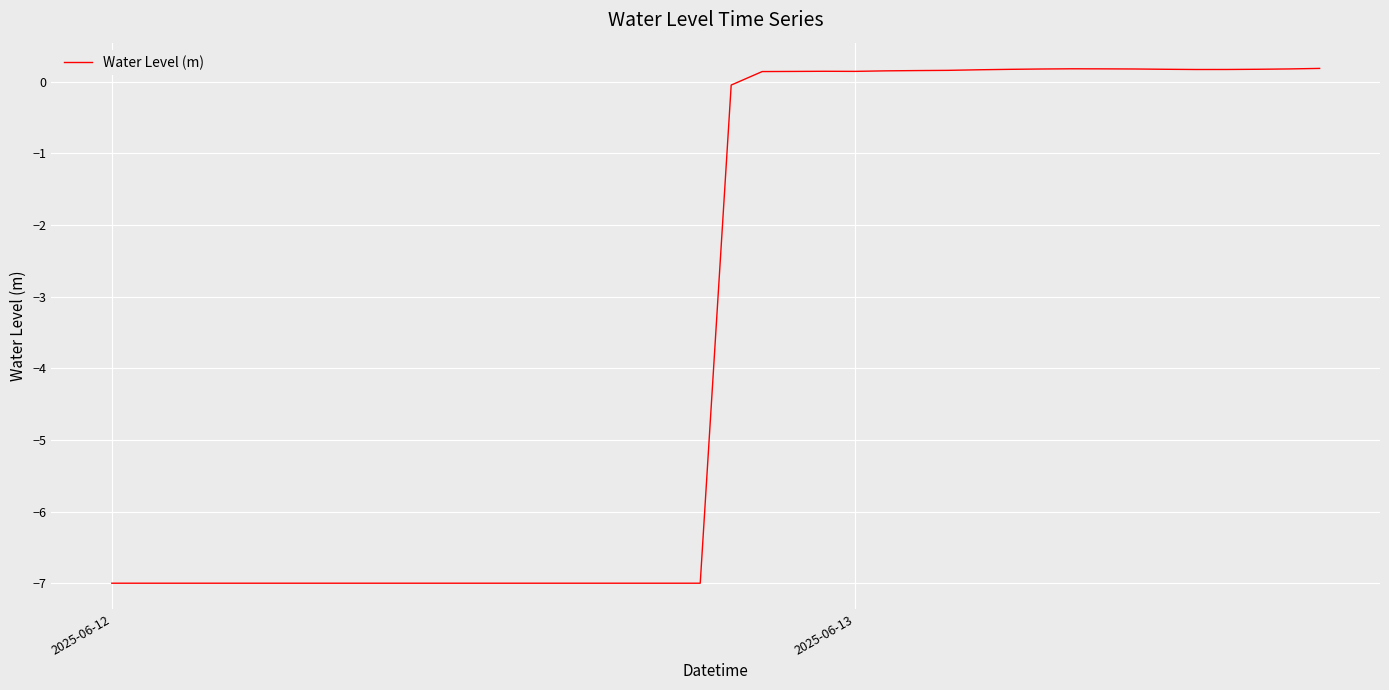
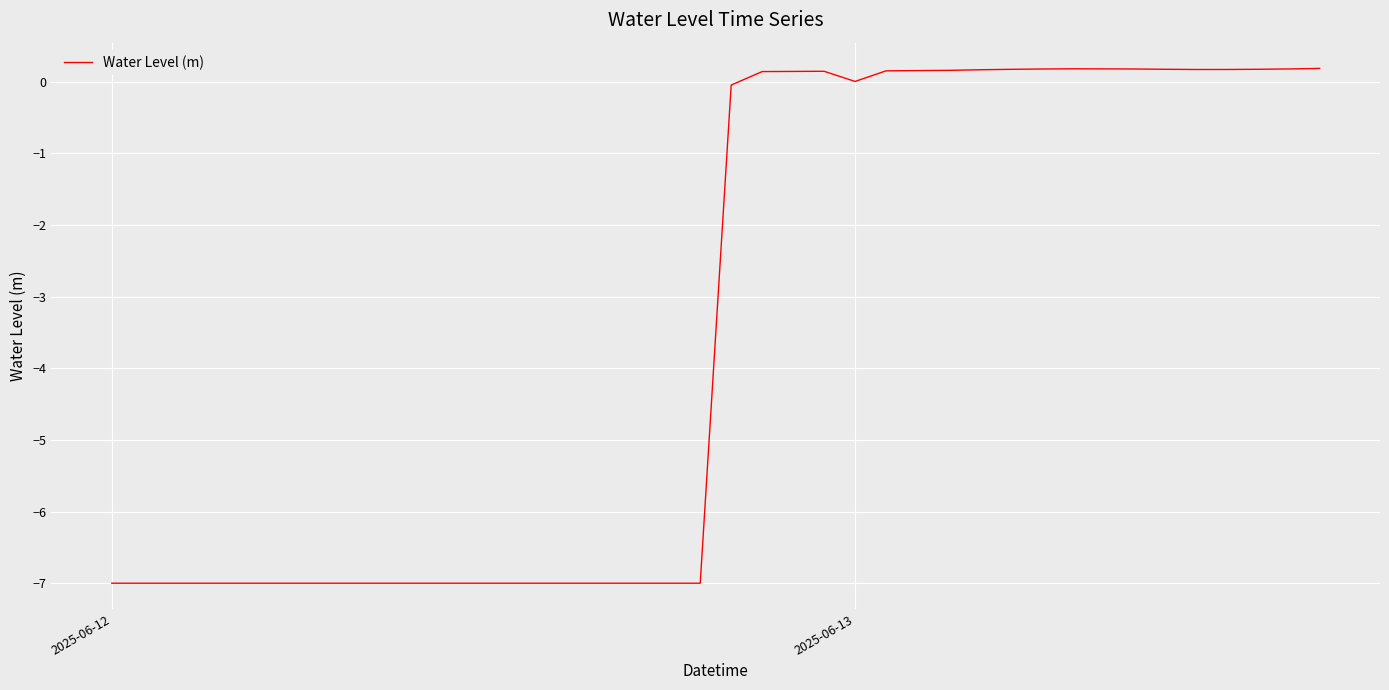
2025-06-13: 0.1 -> 0.0
